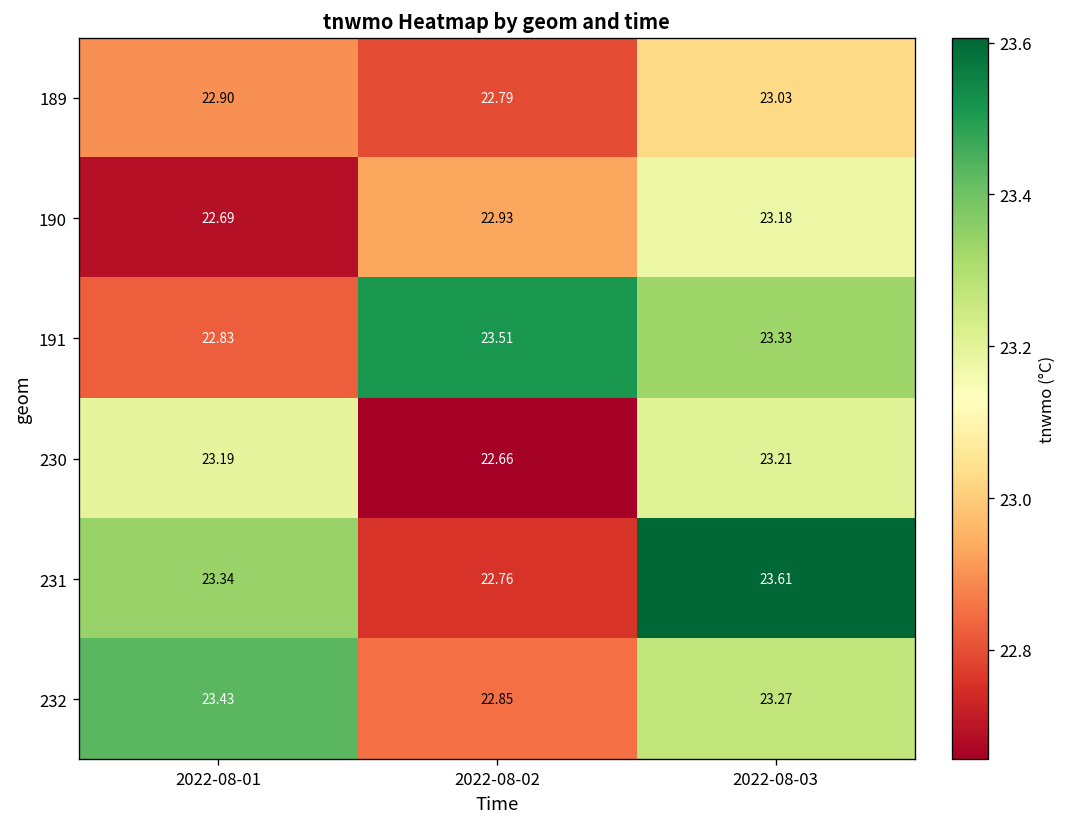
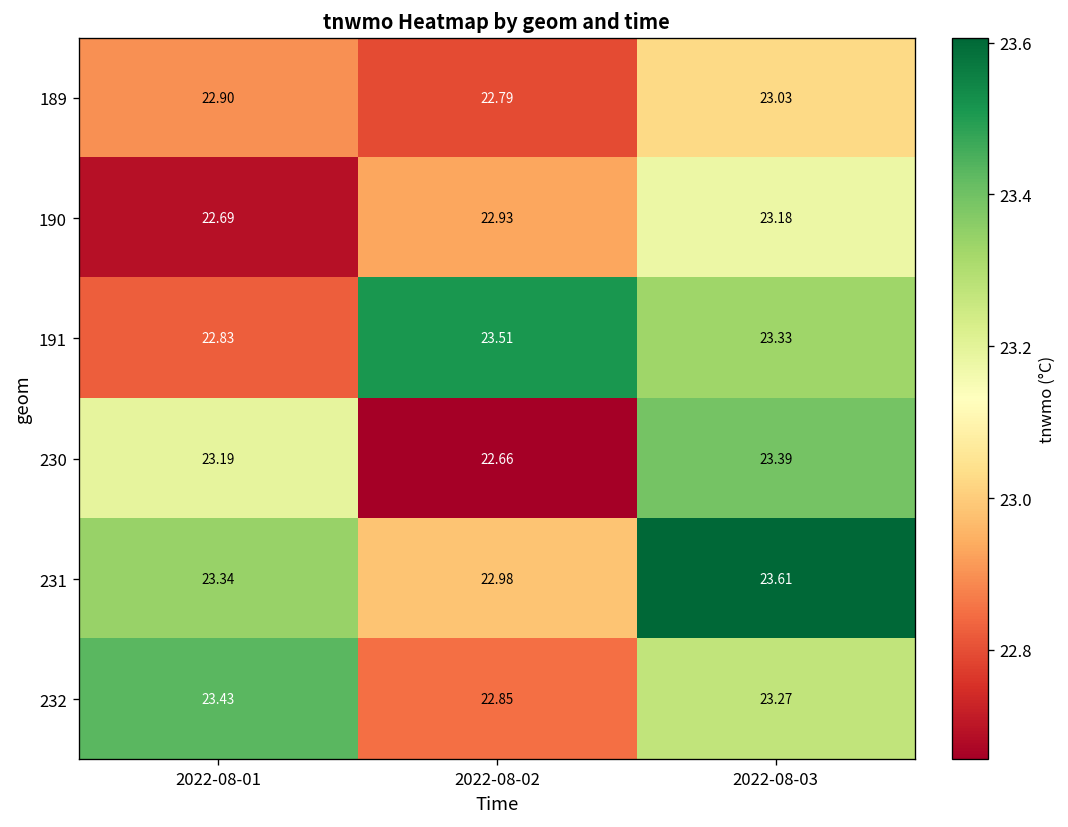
230, 2022-08-03: 23.21 -> 23.39
231, 2022-08-02: 22.76 -> 22.98
